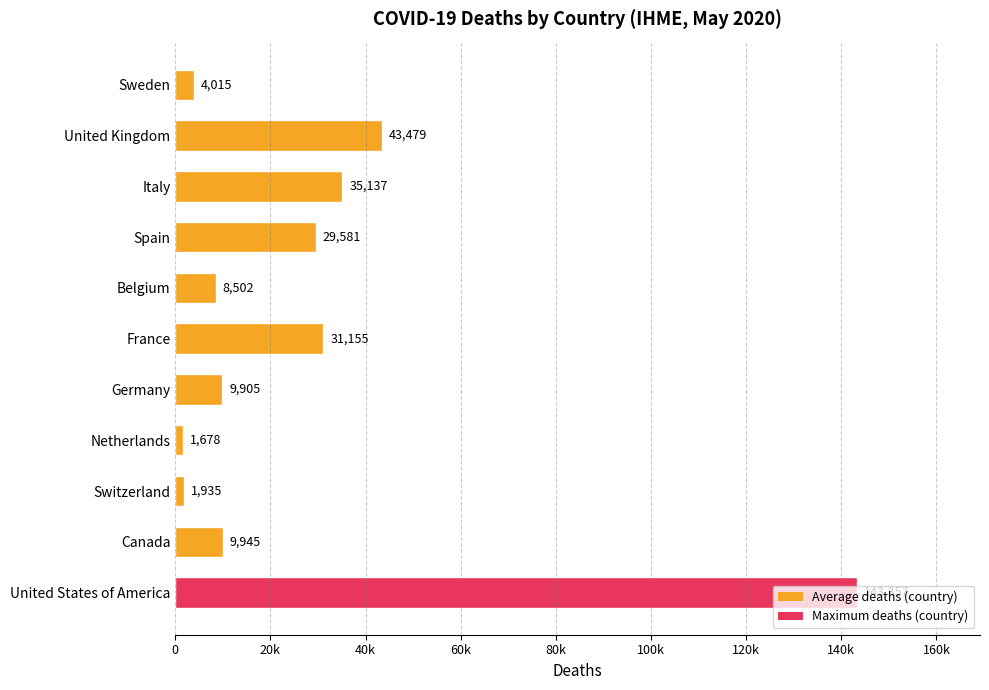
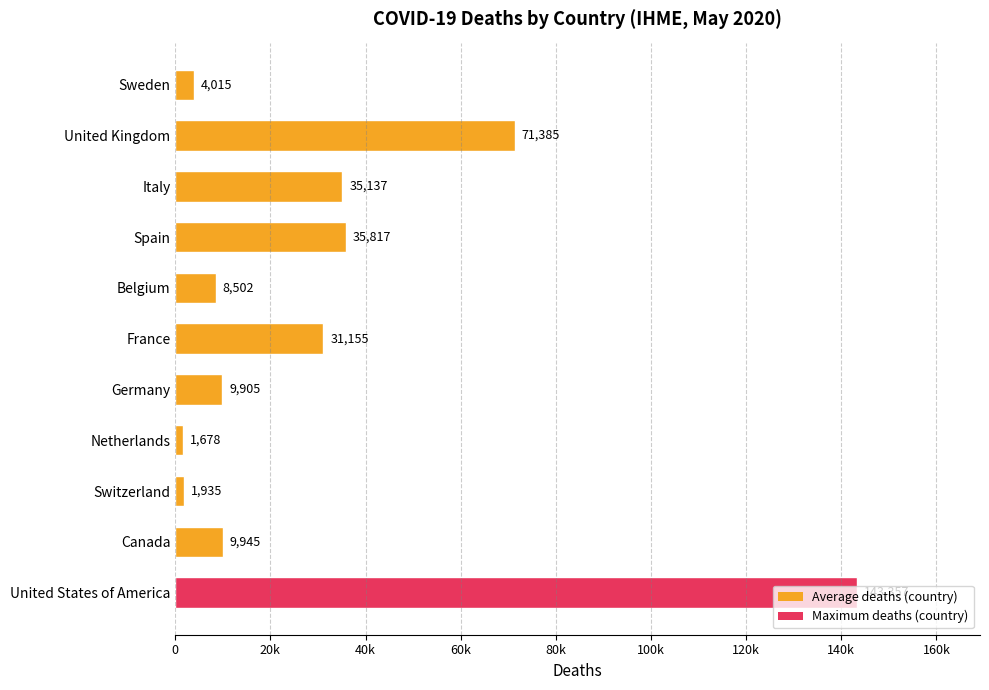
United Kingdom: 43,479 -> 71,385
Spain: 29,581 -> 35,817
